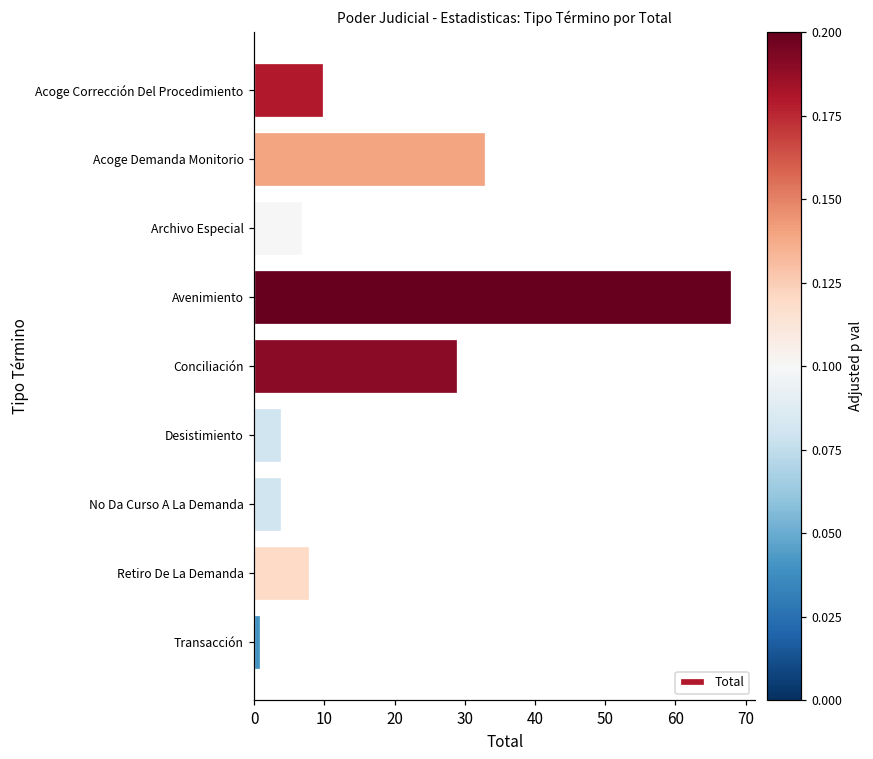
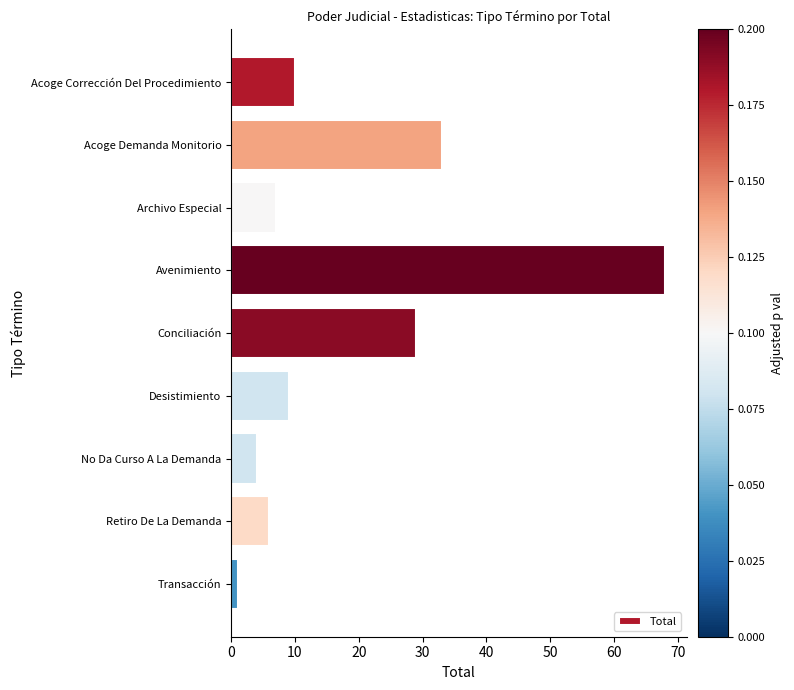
Desistimiento: 4 -> 9
Retiro De La Demanda: 8 -> 6
